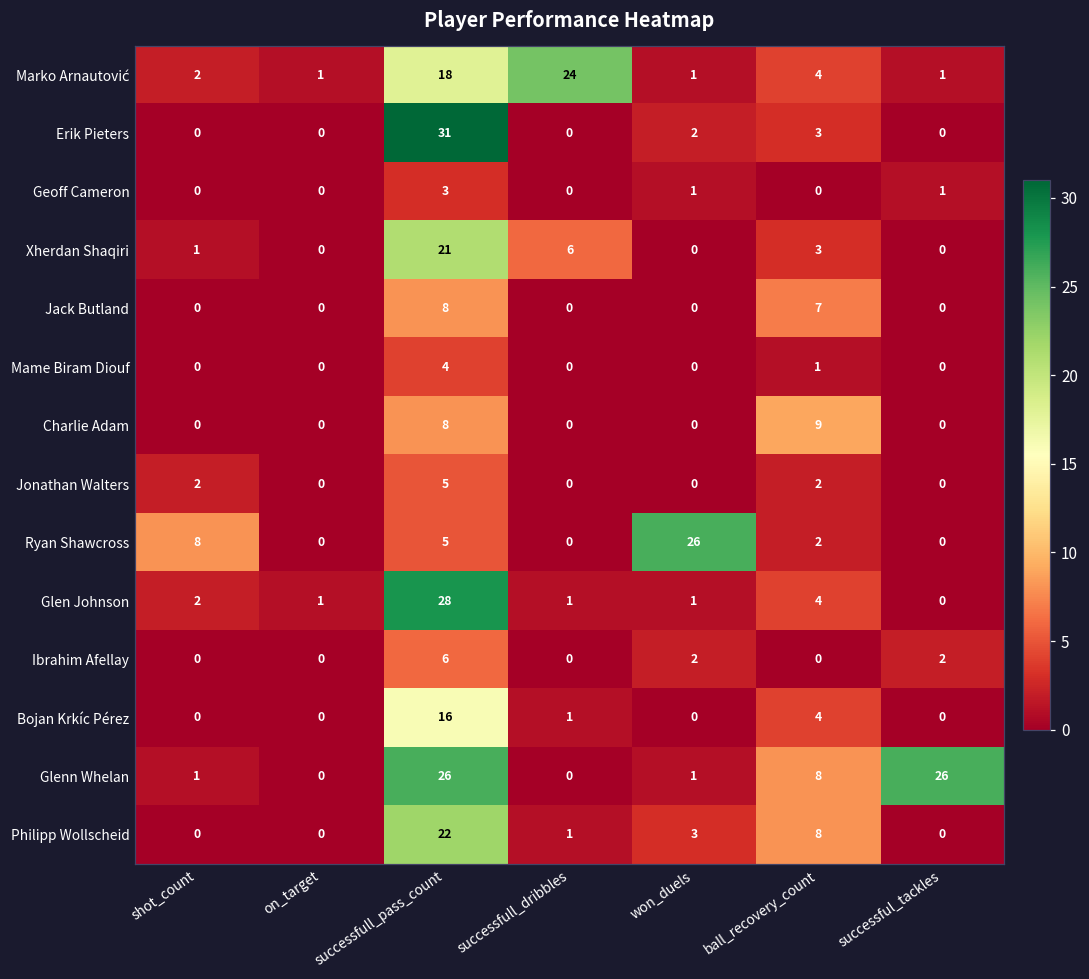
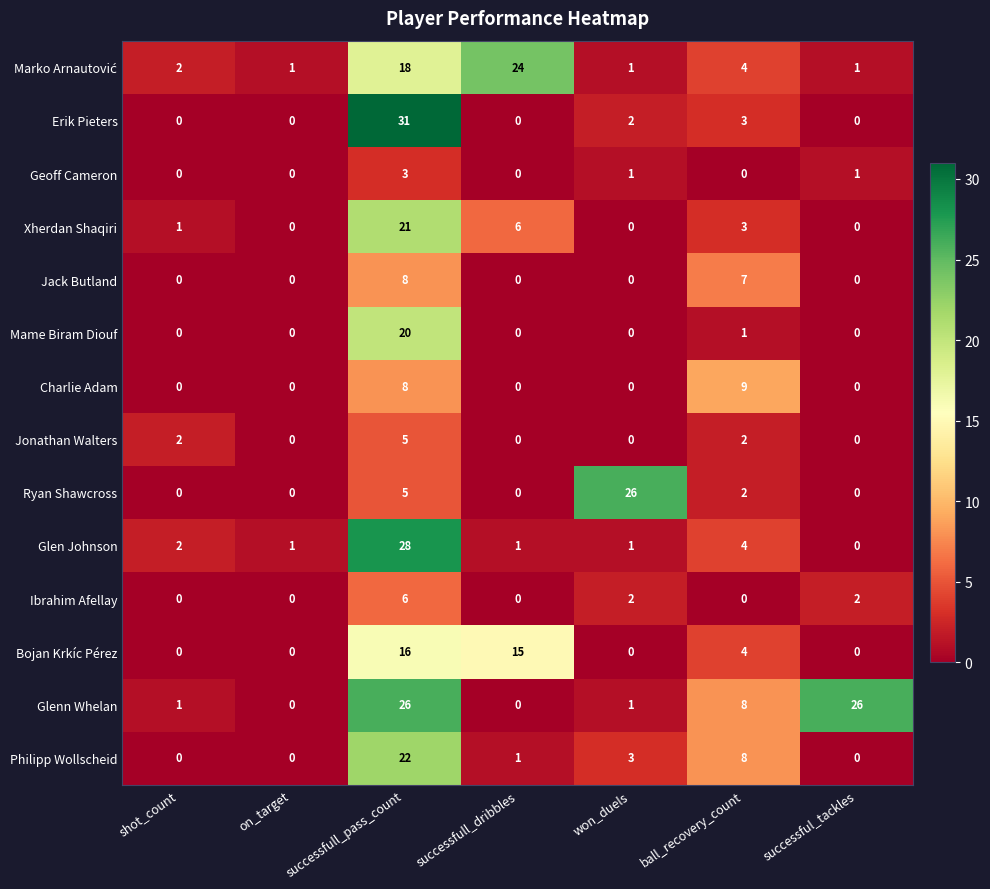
Mame Biram Diouf, successfull_pass_count: 4 -> 20
Ryan Shawcross, shot_count: 8 -> 0
Bojan Krkíc Pérez, successfull_dribbles: 1 -> 15
